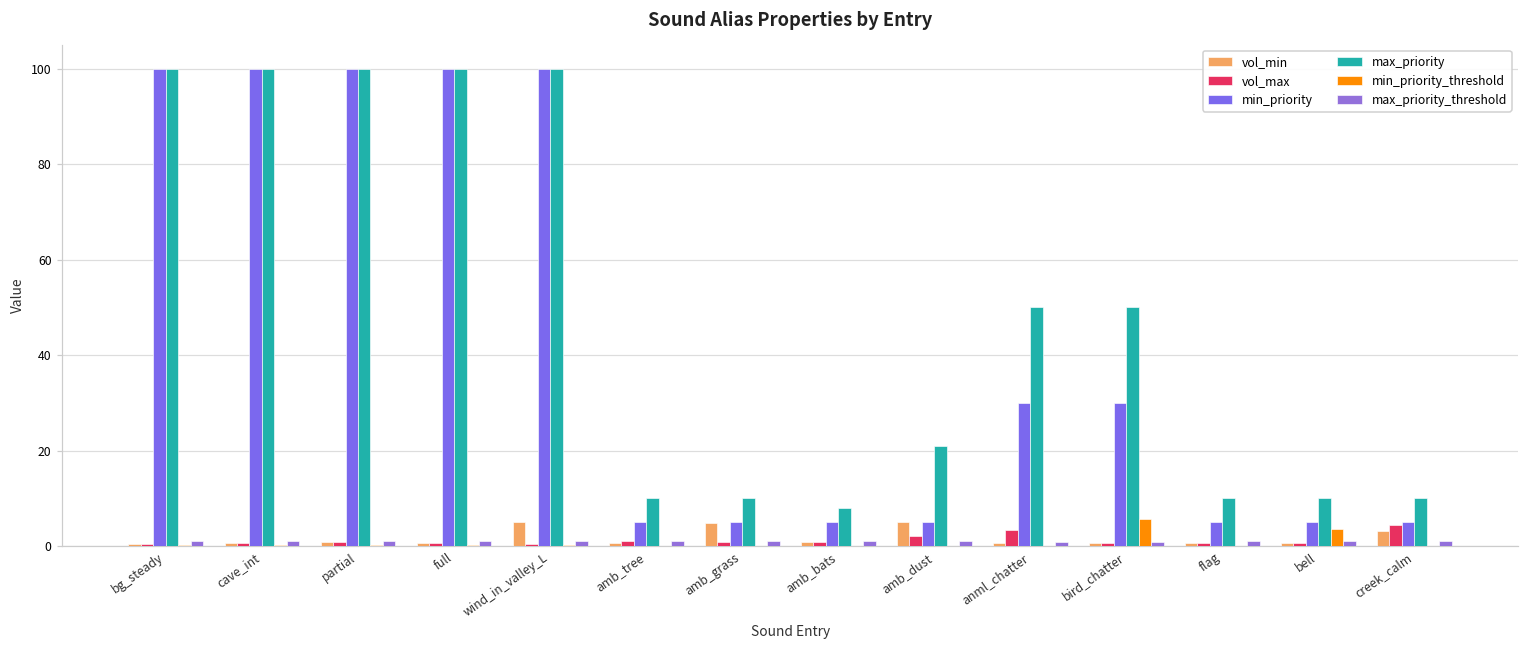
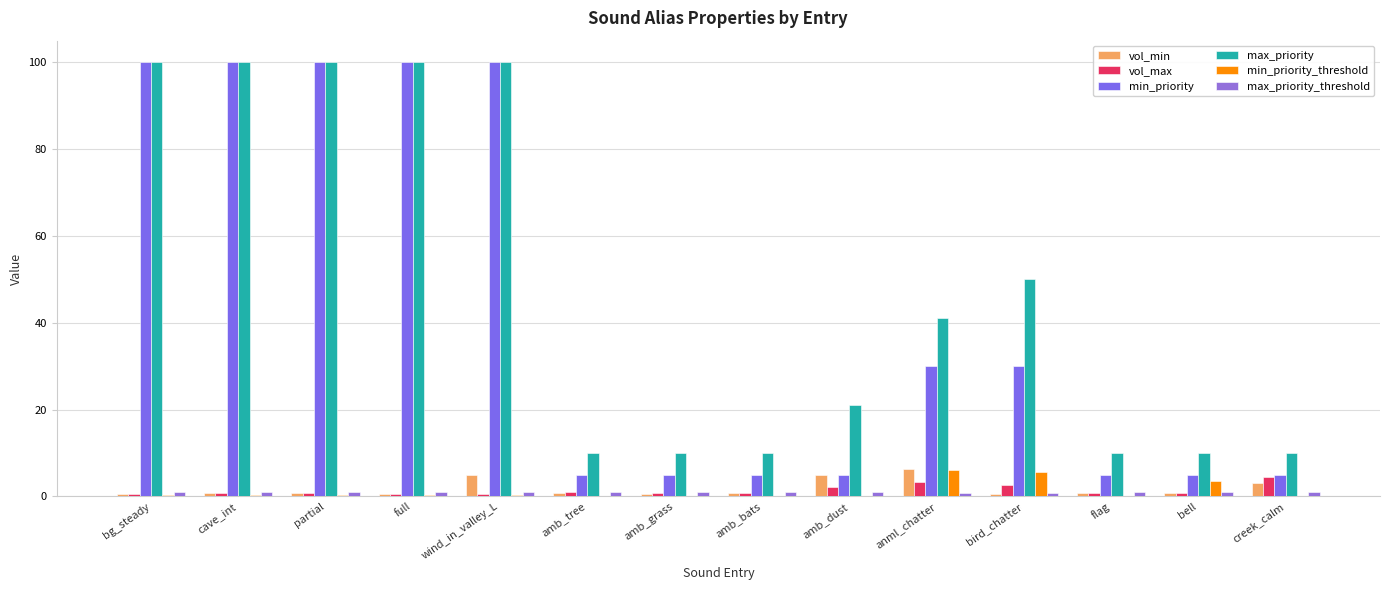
vol_min, amb_grass: 5 -> 1
max_priority, amb_bats: 8 -> 10
vol_min, anml_chatter: 1 -> 6
max_priority, anml_chatter: 50 -> 41
min_priority_threshold, anml_chatter: 0 -> 6
vol_max, bird_chatter: 1 -> 3
